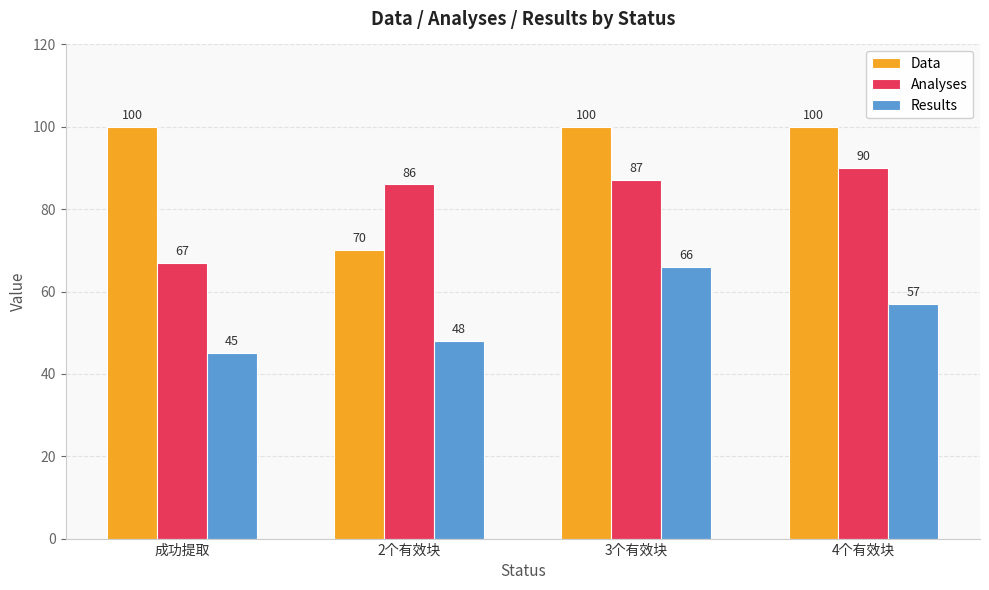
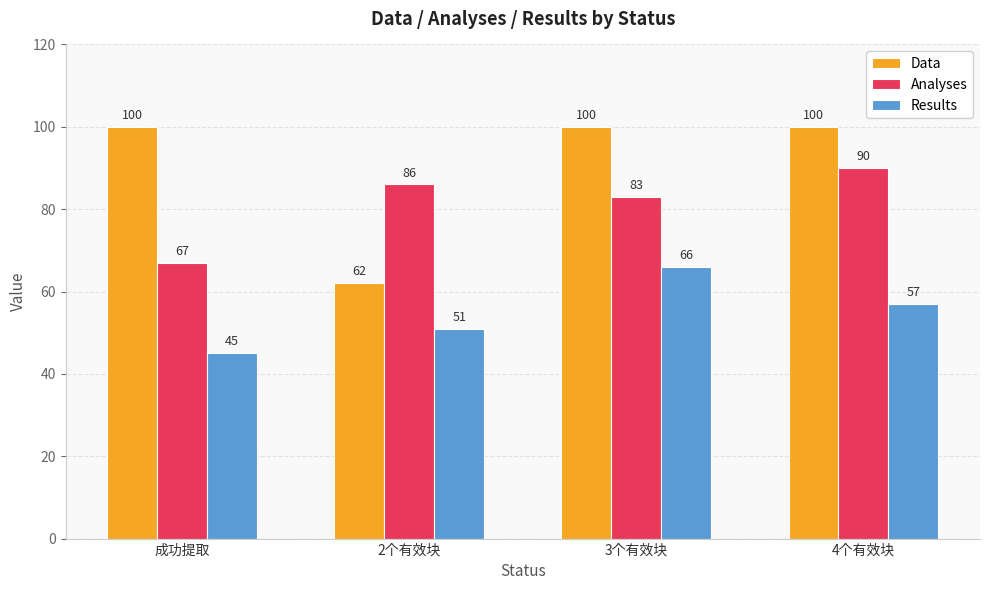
Data, 2个有效块: 70 -> 62
Results, 2个有效块: 48 -> 51
Analyses, 3个有效块: 87 -> 83
